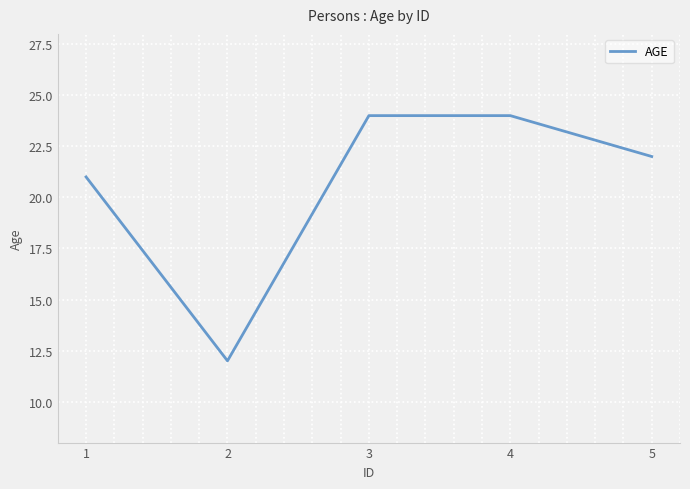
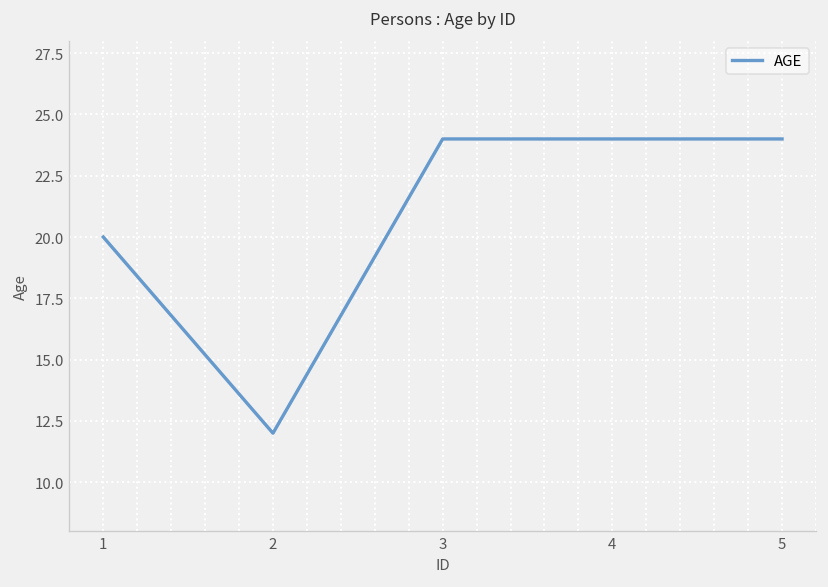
1: 21 -> 20
5: 22 -> 24
